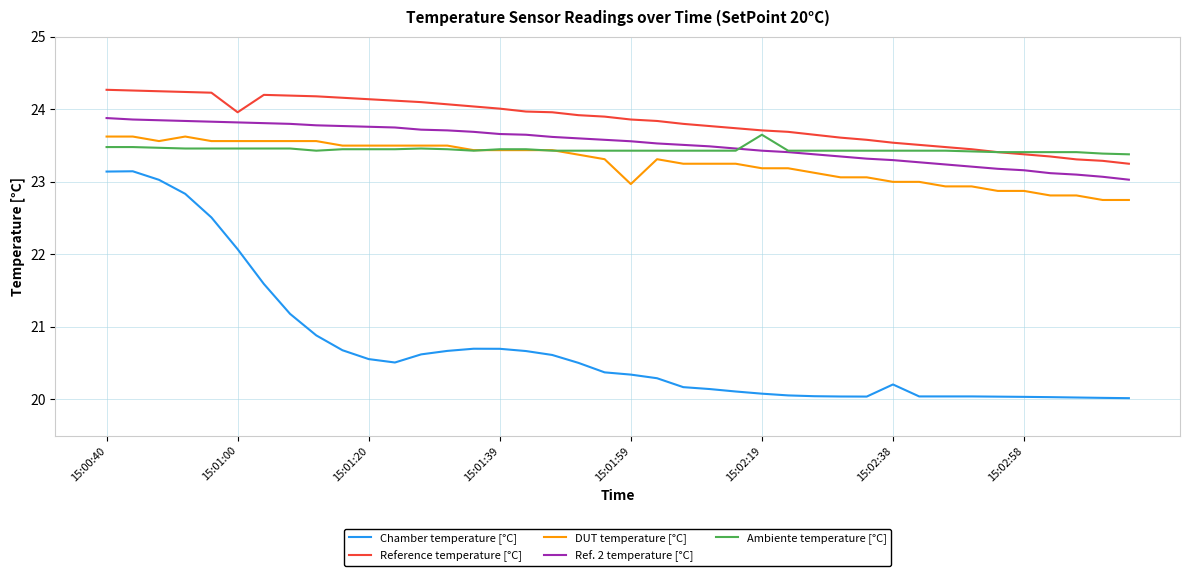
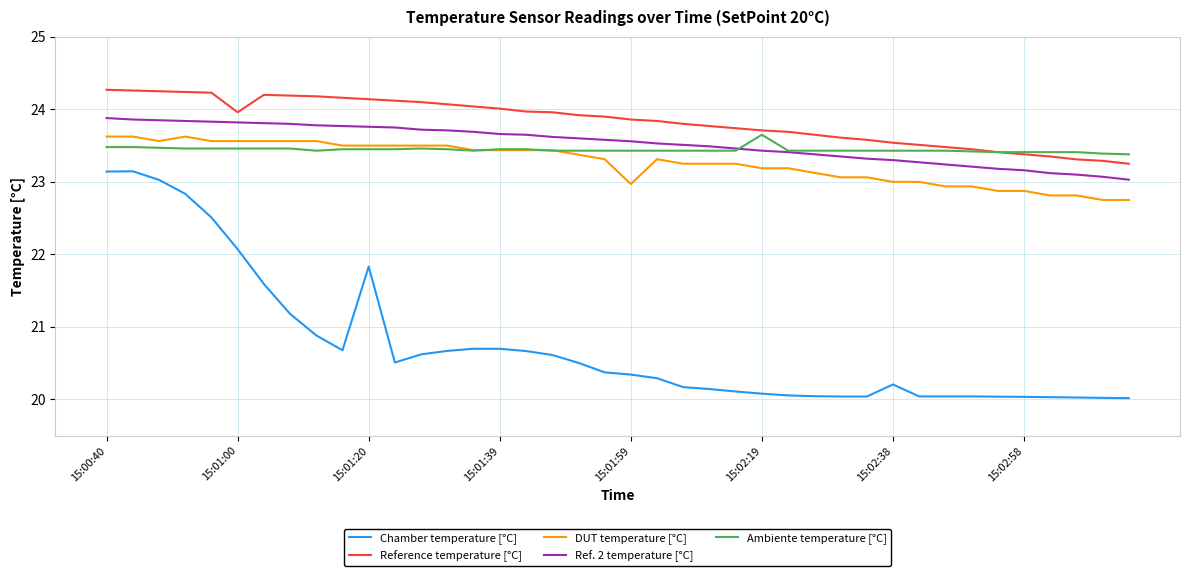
Chamber temperature [°C], 15:01:20: 20.6 -> 21.8
